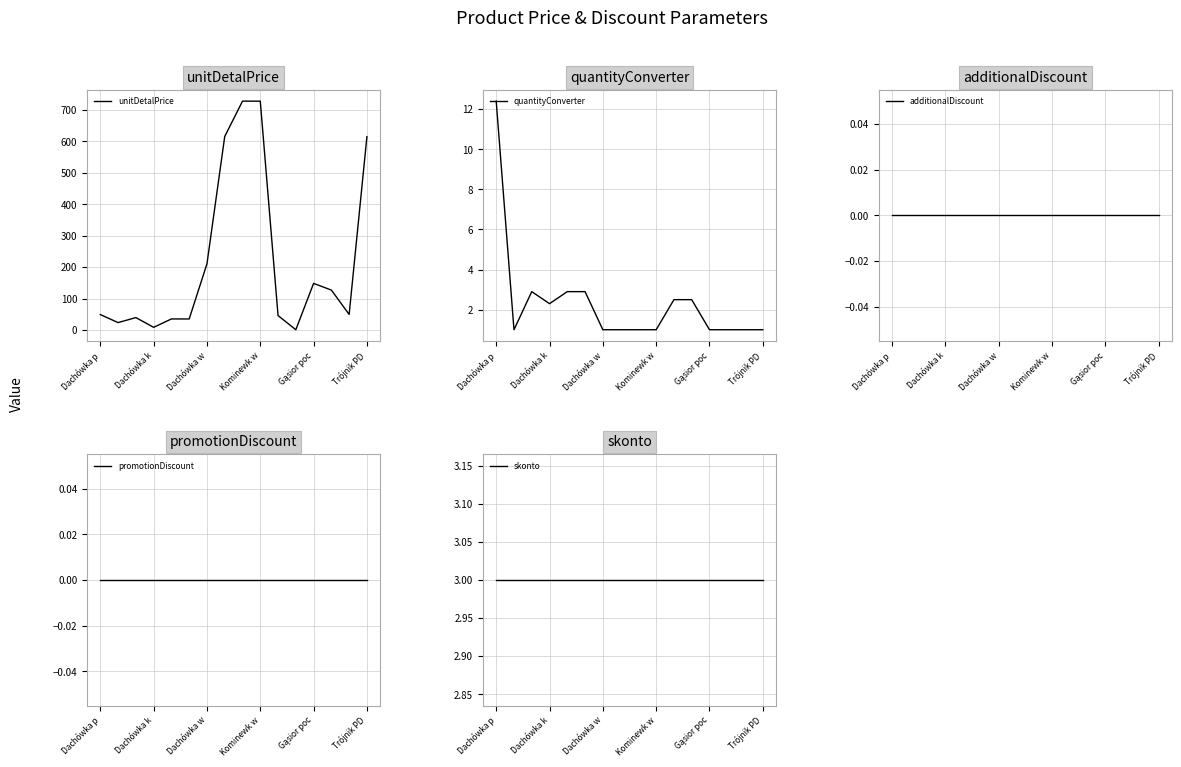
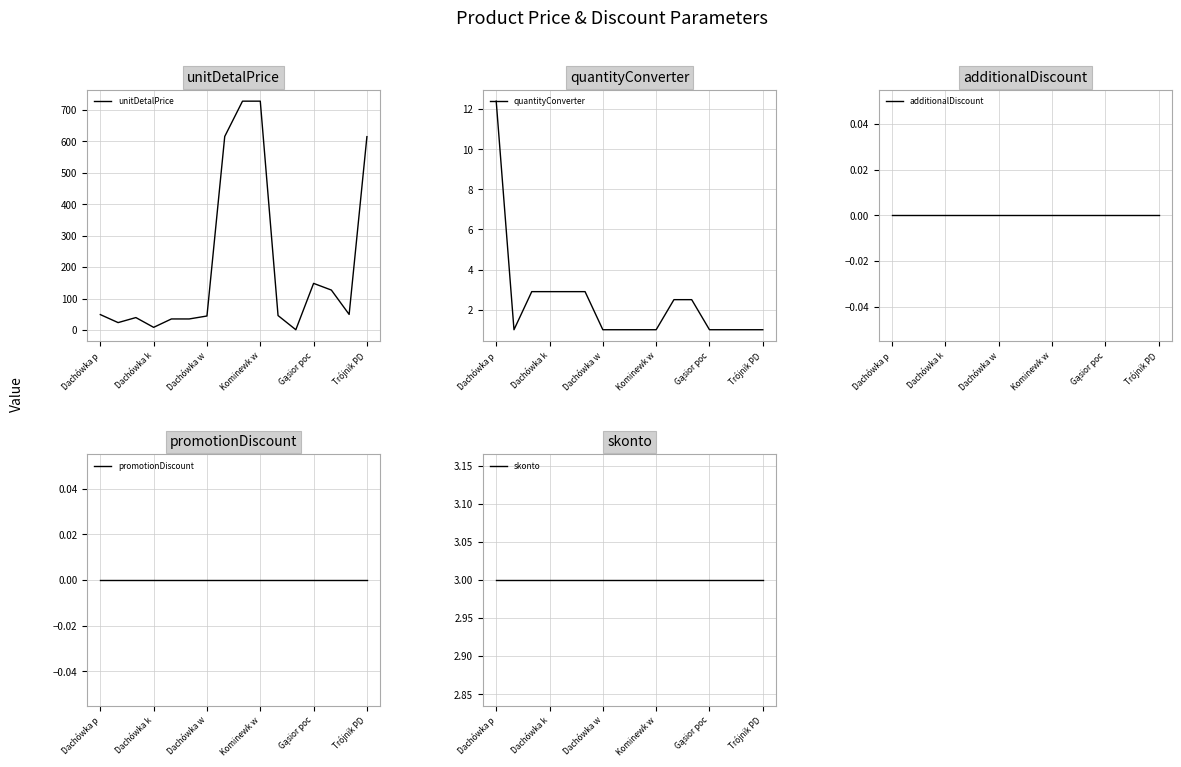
unitDetalPrice, Dachówka w: 210 -> 40
quantityConverter, Dachówka k: 2.3 -> 2.9
